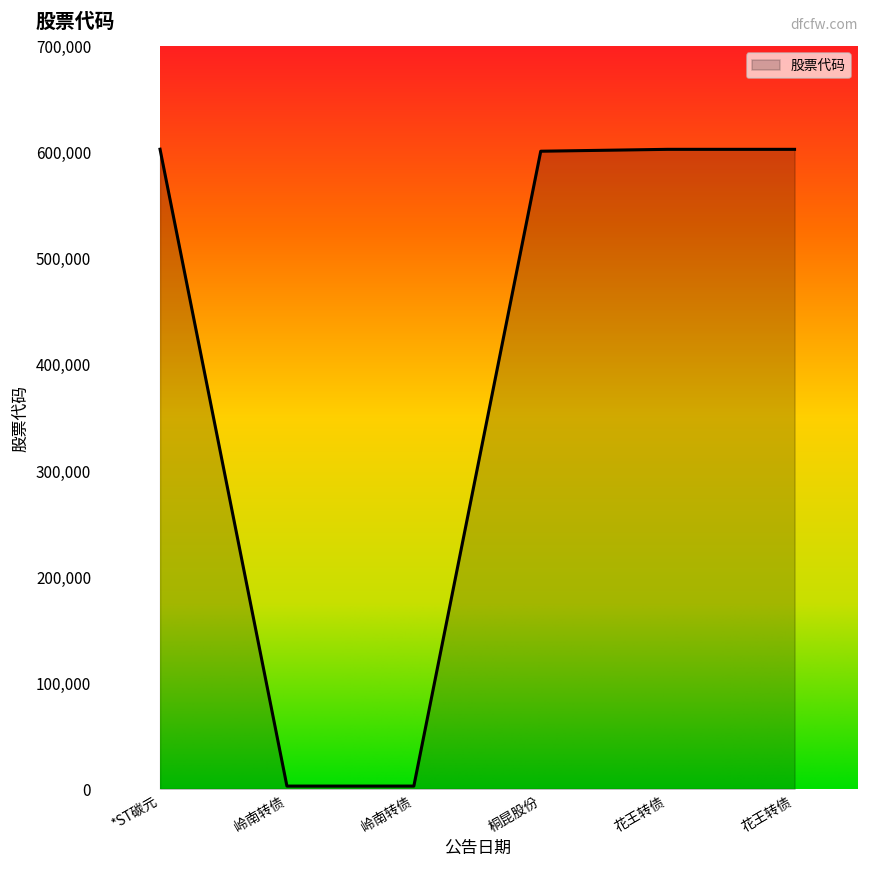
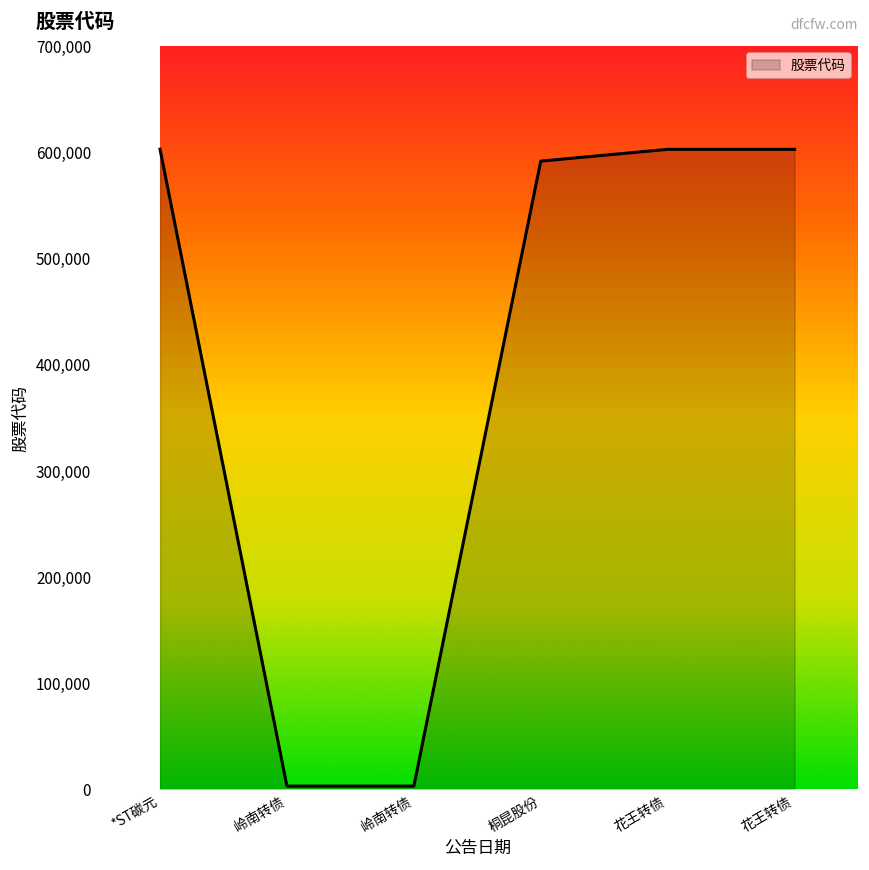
桐昆股份: 600,000 -> 590,000
